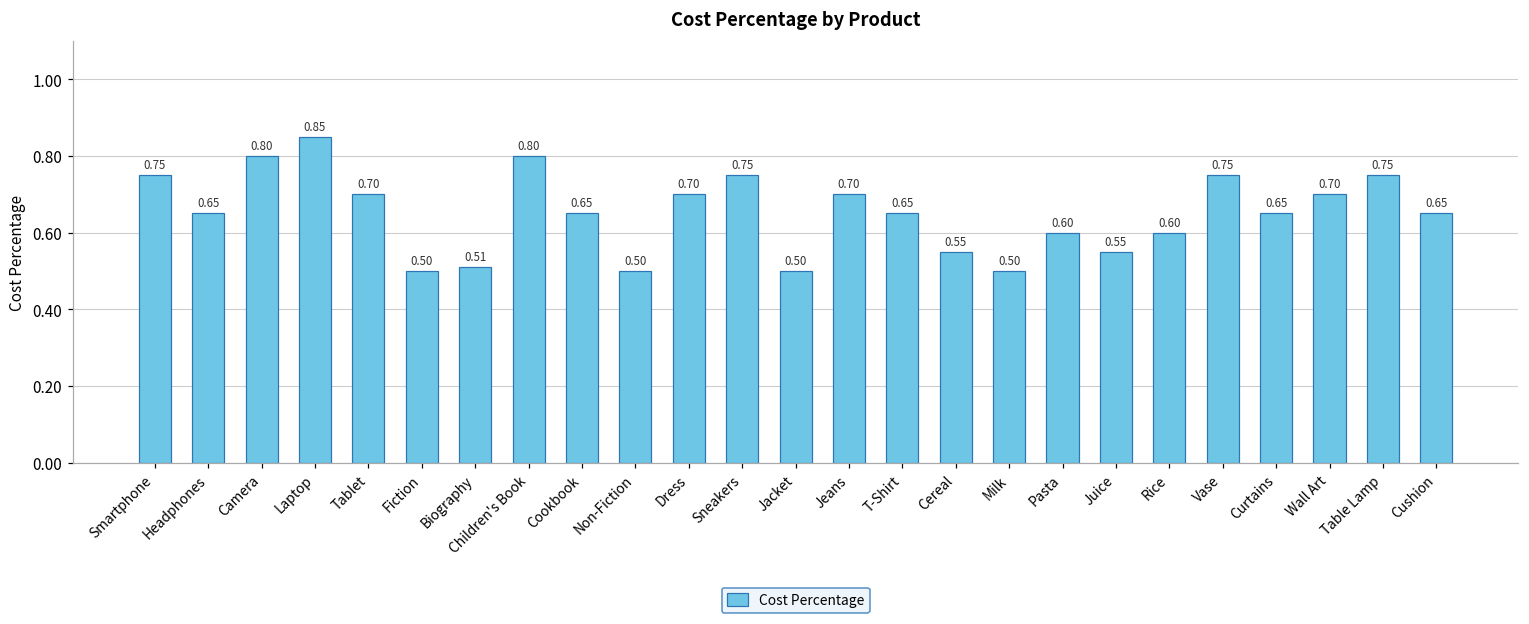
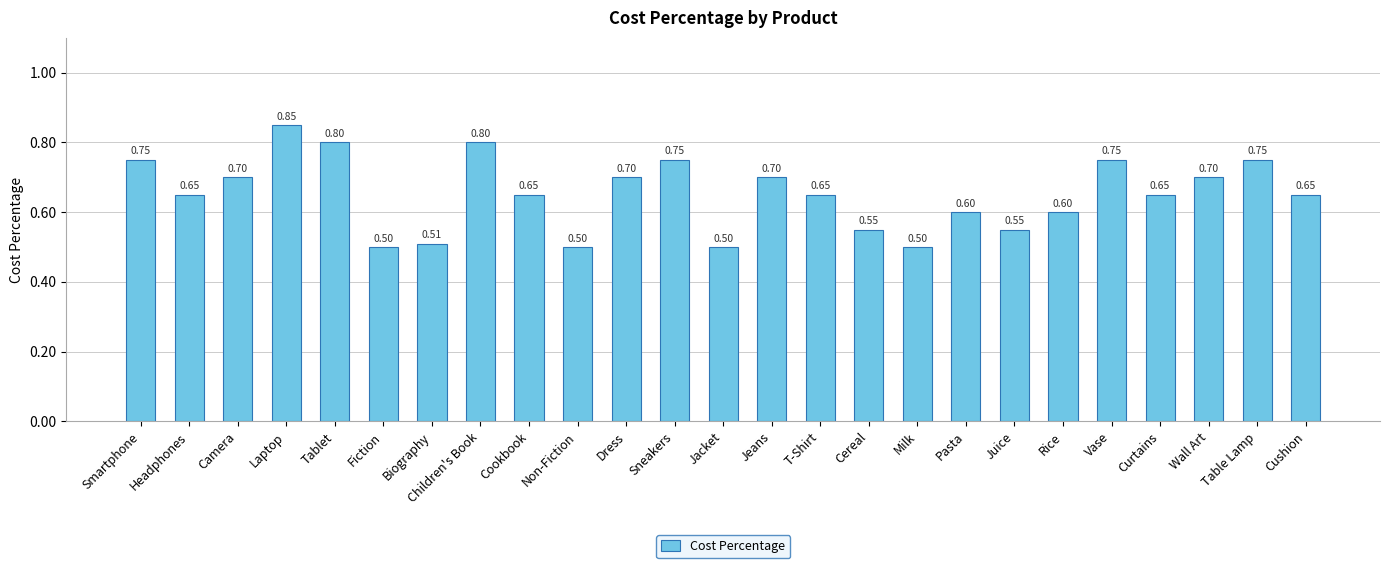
Camera: 0.80 -> 0.70
Tablet: 0.70 -> 0.80
